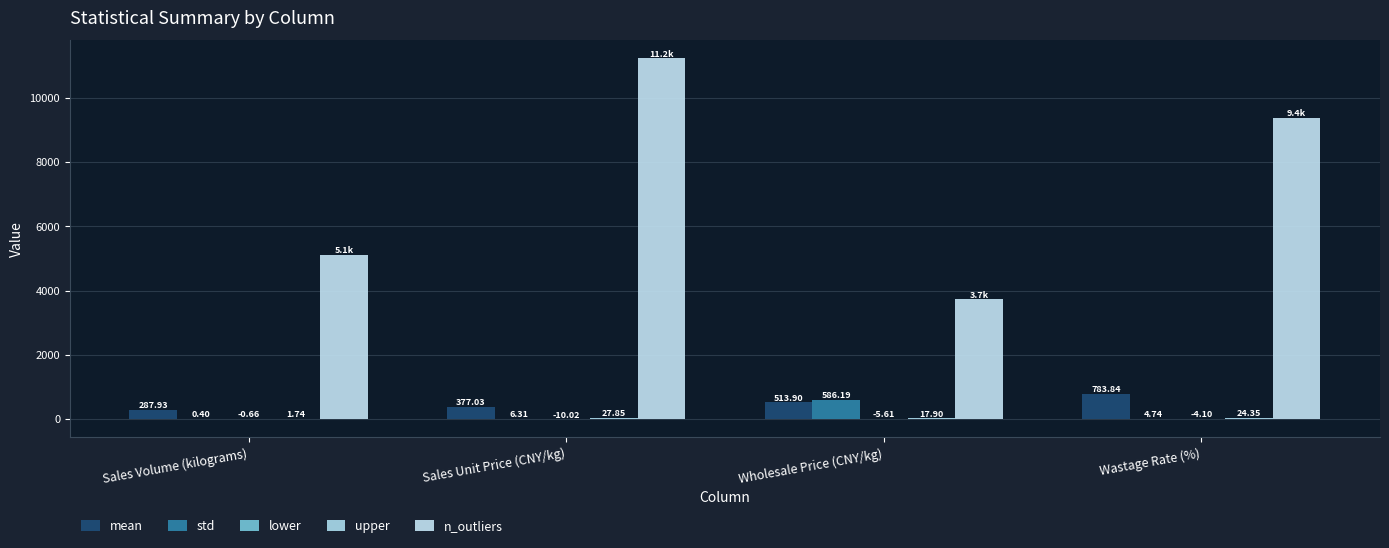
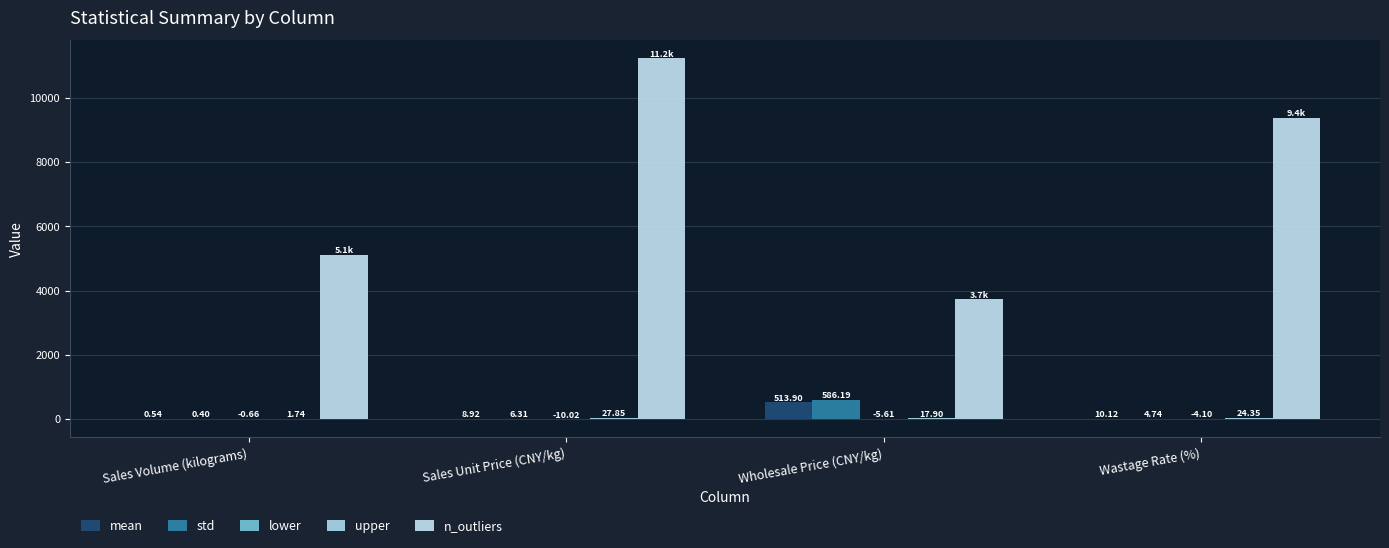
mean, Sales Volume (kilograms): 287.93 -> 0.54
mean, Sales Unit Price (CNY/kg): 377.03 -> 8.92
mean, Wastage Rate (%): 783.84 -> 10.12
